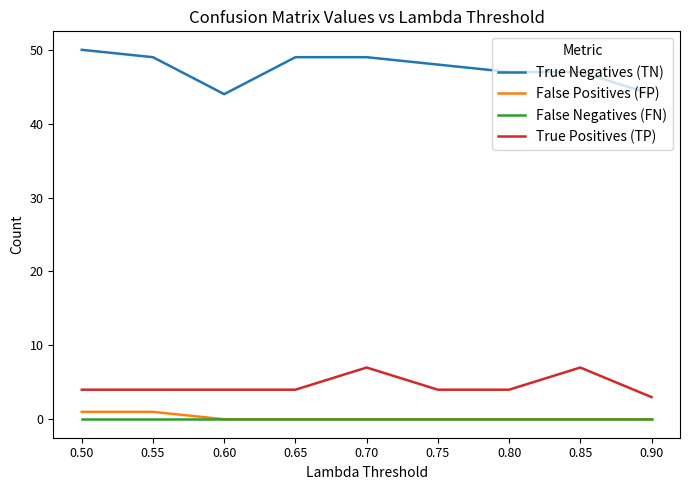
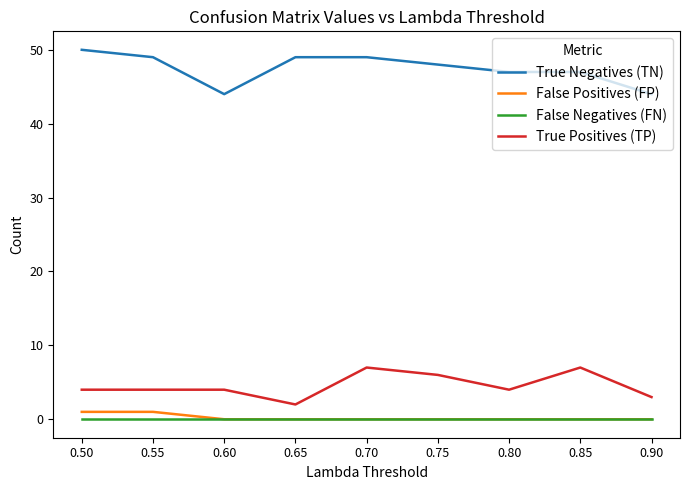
True Positives (TP), 0.65: 4 -> 2
True Positives (TP), 0.75: 4 -> 6
